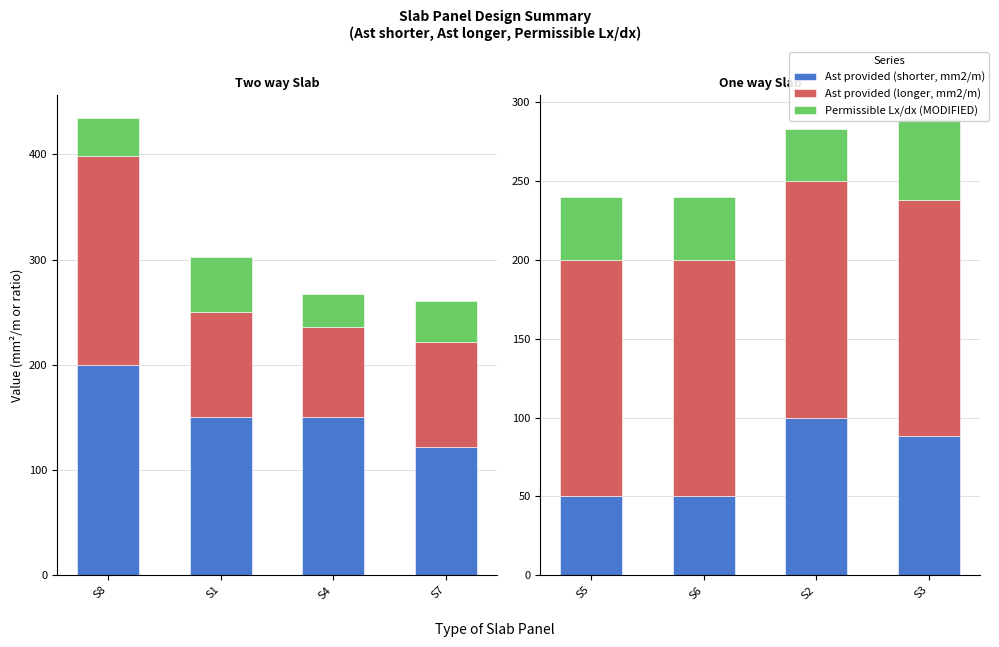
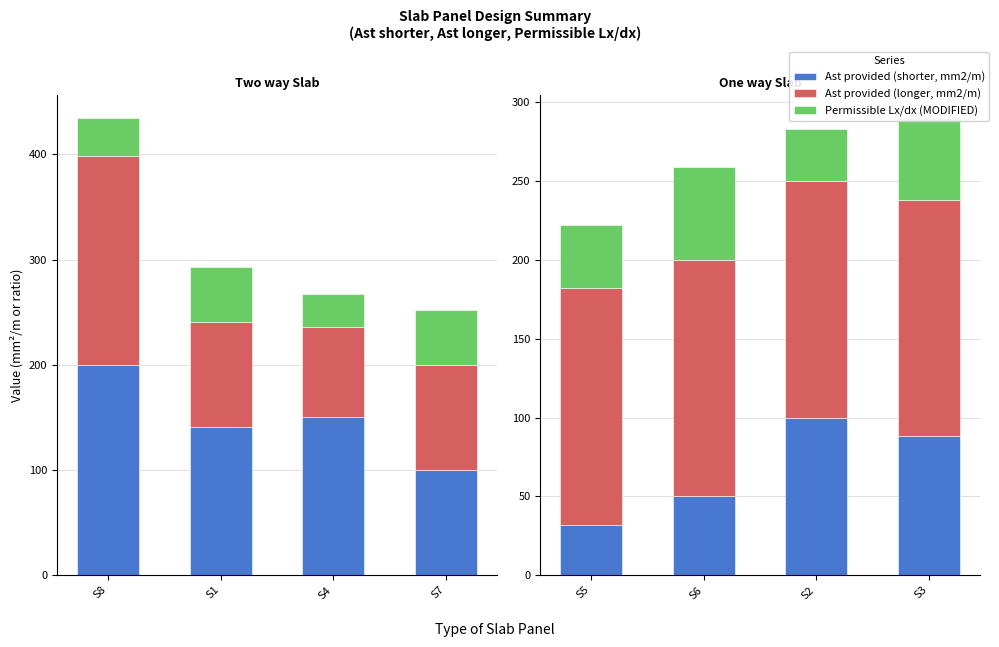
Two way Slab, Ast provided (shorter, mm2/m), S1: 150 -> 141
Two way Slab, Ast provided (shorter, mm2/m), S7: 122 -> 100
Two way Slab, Permissible Lx/dx (MODIFIED), S7: 39 -> 52
One way Slab, Ast provided (shorter, mm2/m), S5: 50 -> 32
One way Slab, Permissible Lx/dx (MODIFIED), S6: 40 -> 59
